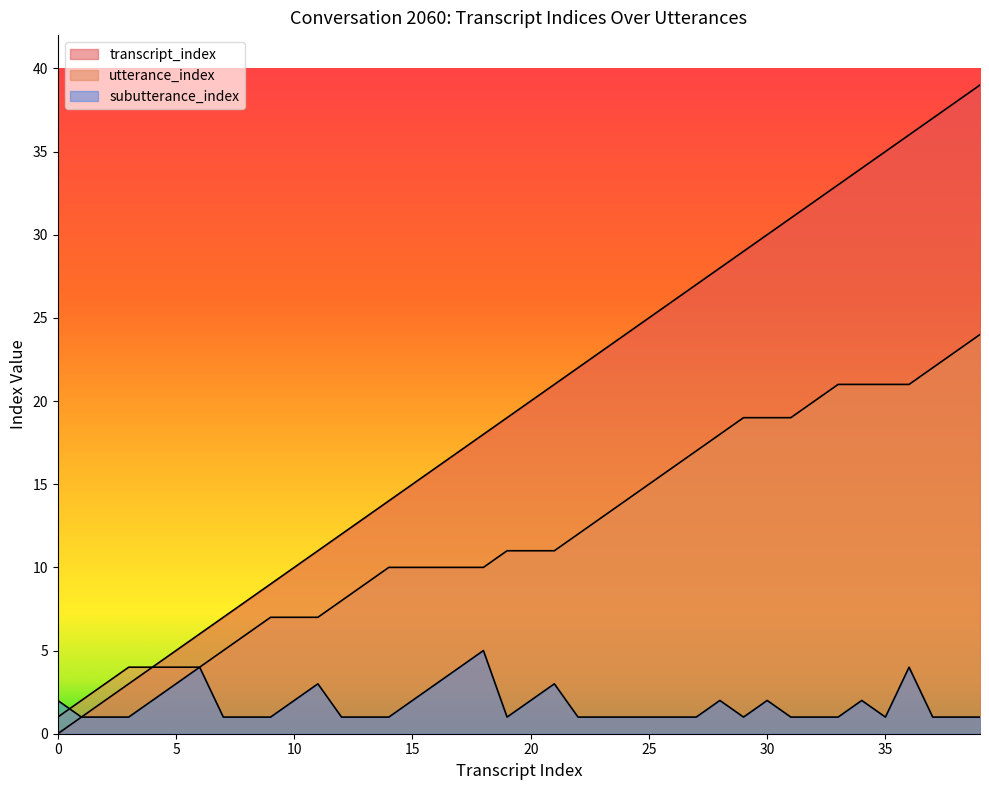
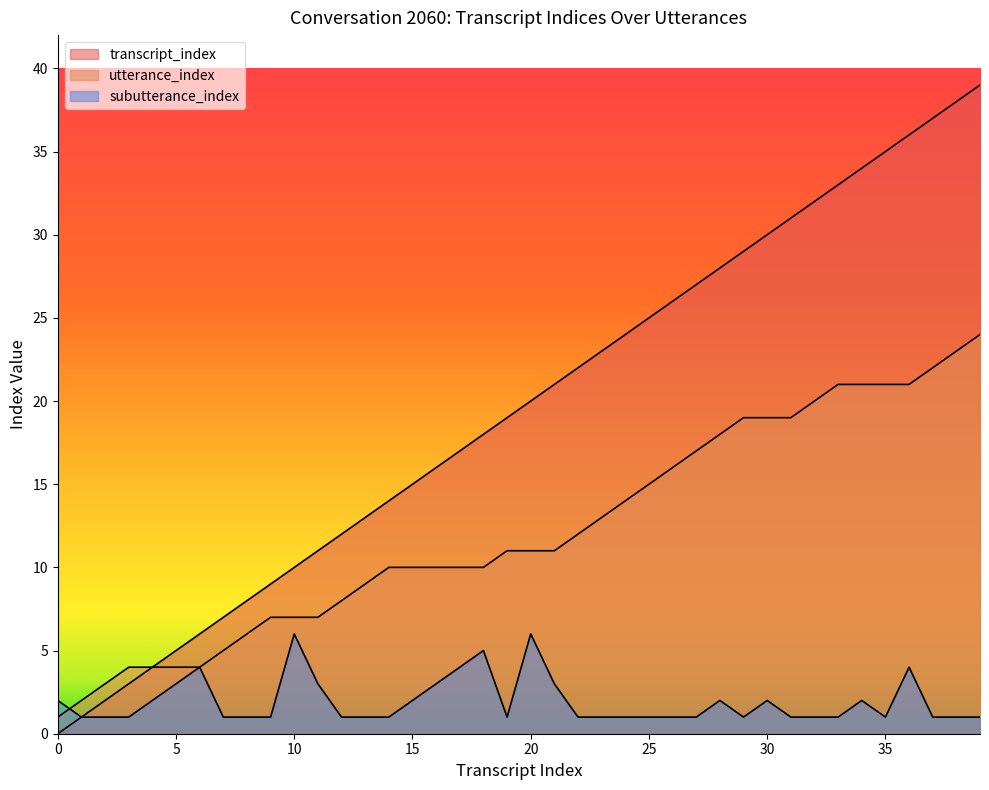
subutterance_index, 10: 2 -> 6
subutterance_index, 20: 2 -> 6
